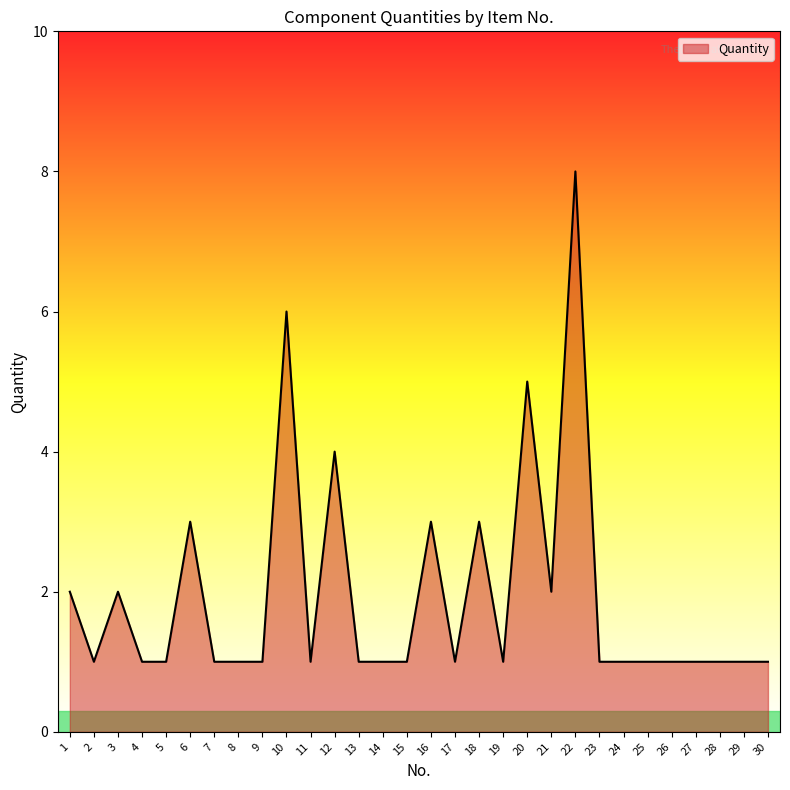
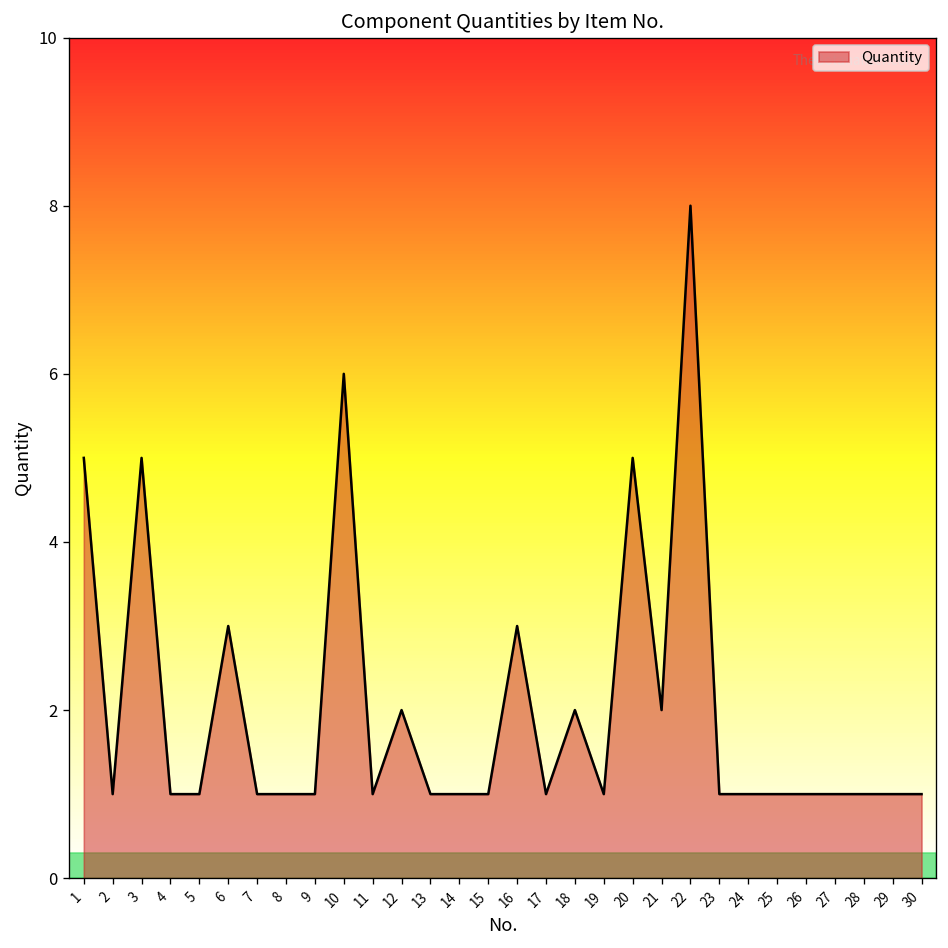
1: 2 -> 5
3: 2 -> 5
12: 4 -> 2
18: 3 -> 2
